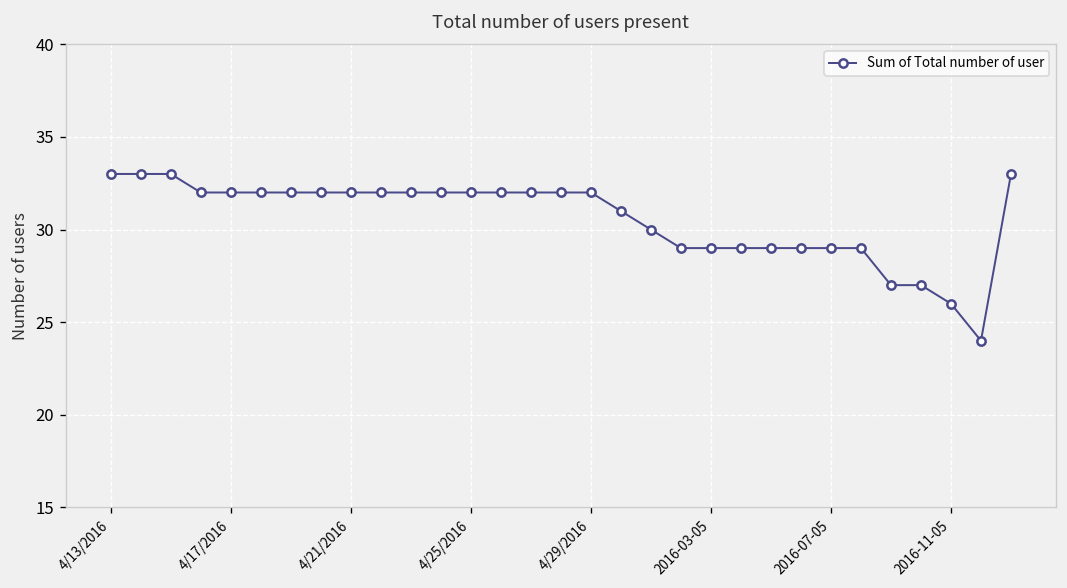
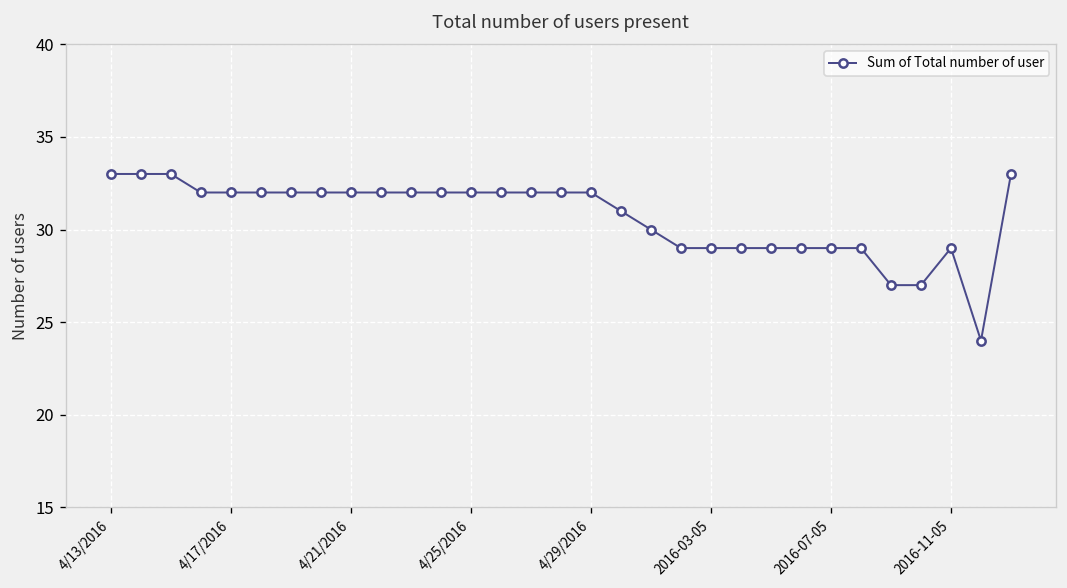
2016-11-05: 26 -> 29
